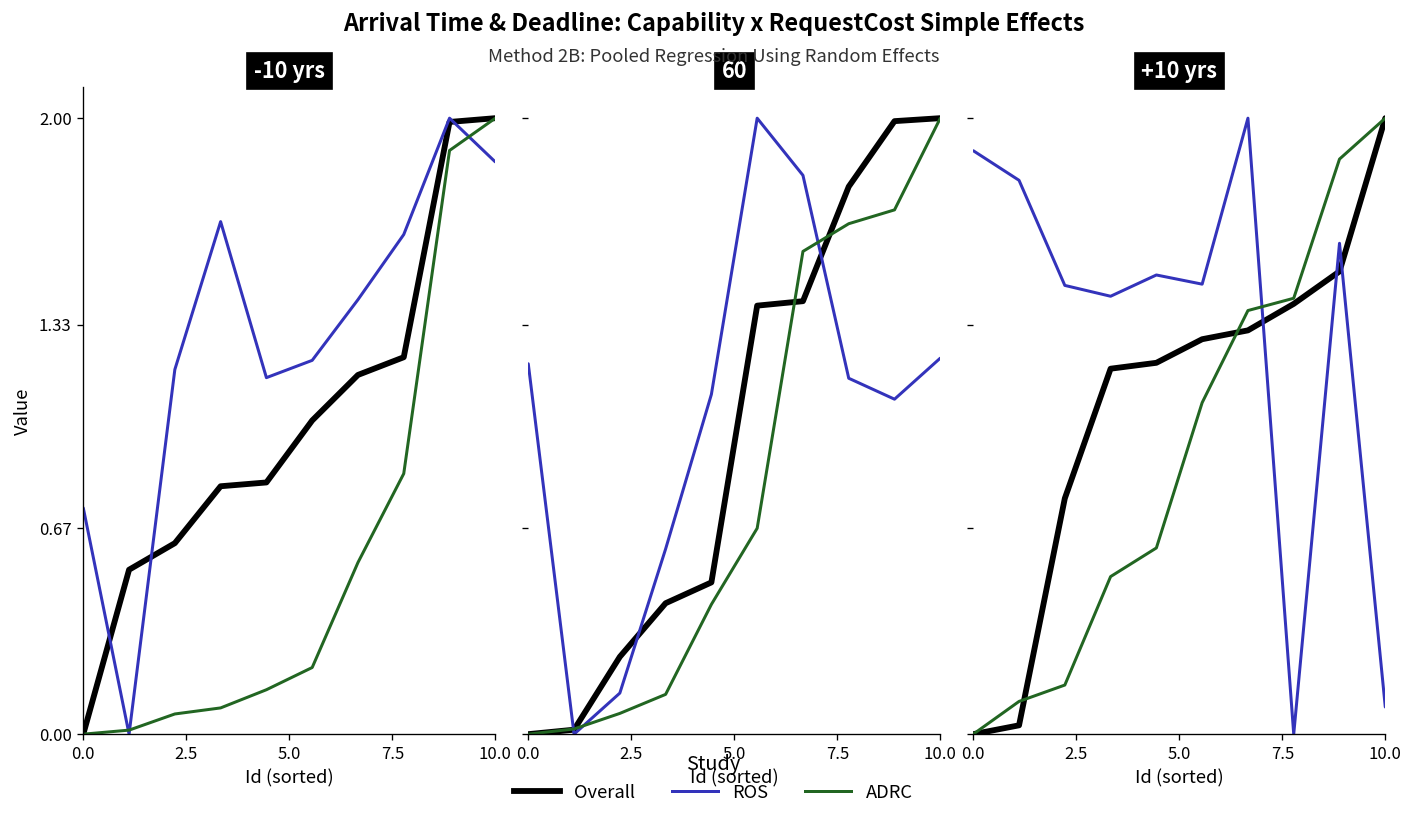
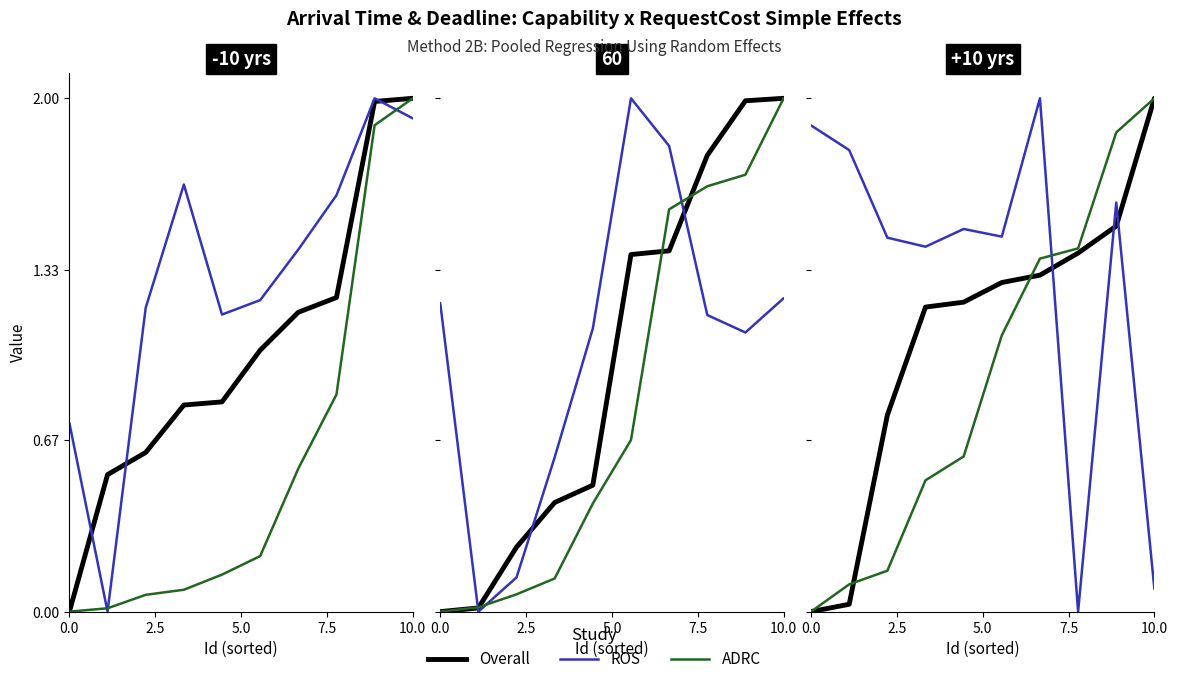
-10 yrs, ROS, 10.0: 1.86 -> 1.92
